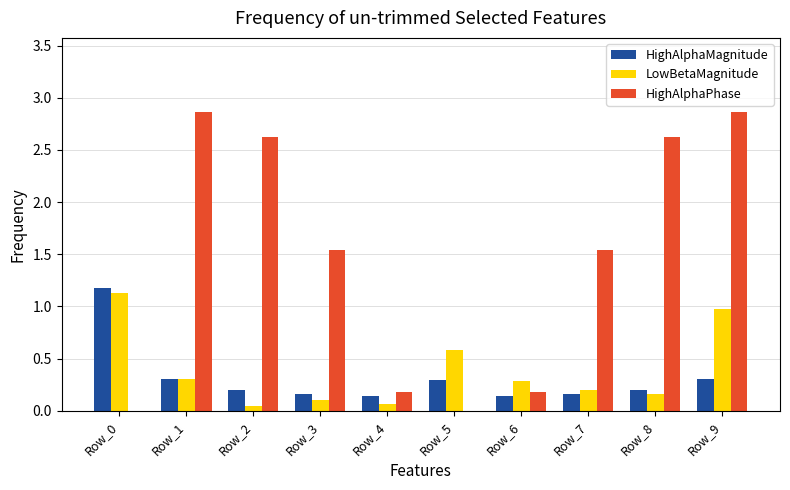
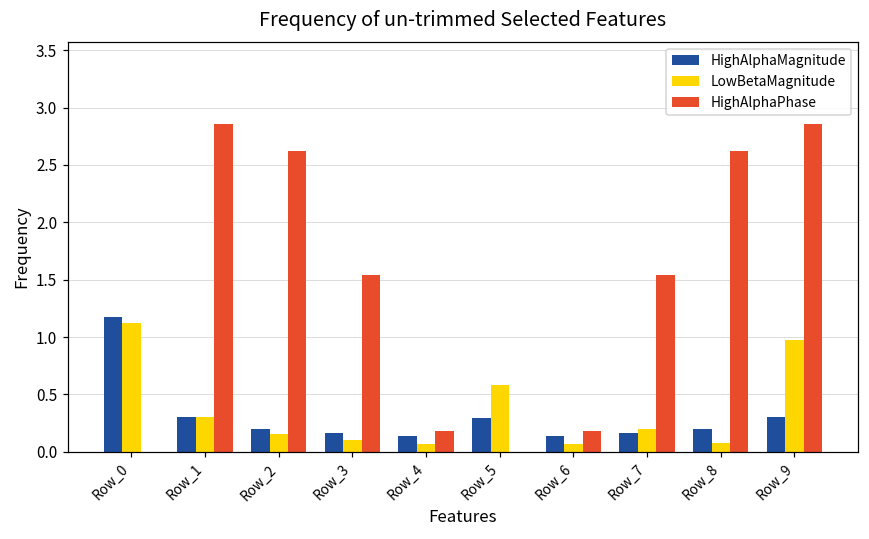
LowBetaMagnitude, Row_2: 0.04 -> 0.16
LowBetaMagnitude, Row_6: 0.29 -> 0.07
LowBetaMagnitude, Row_8: 0.16 -> 0.08
